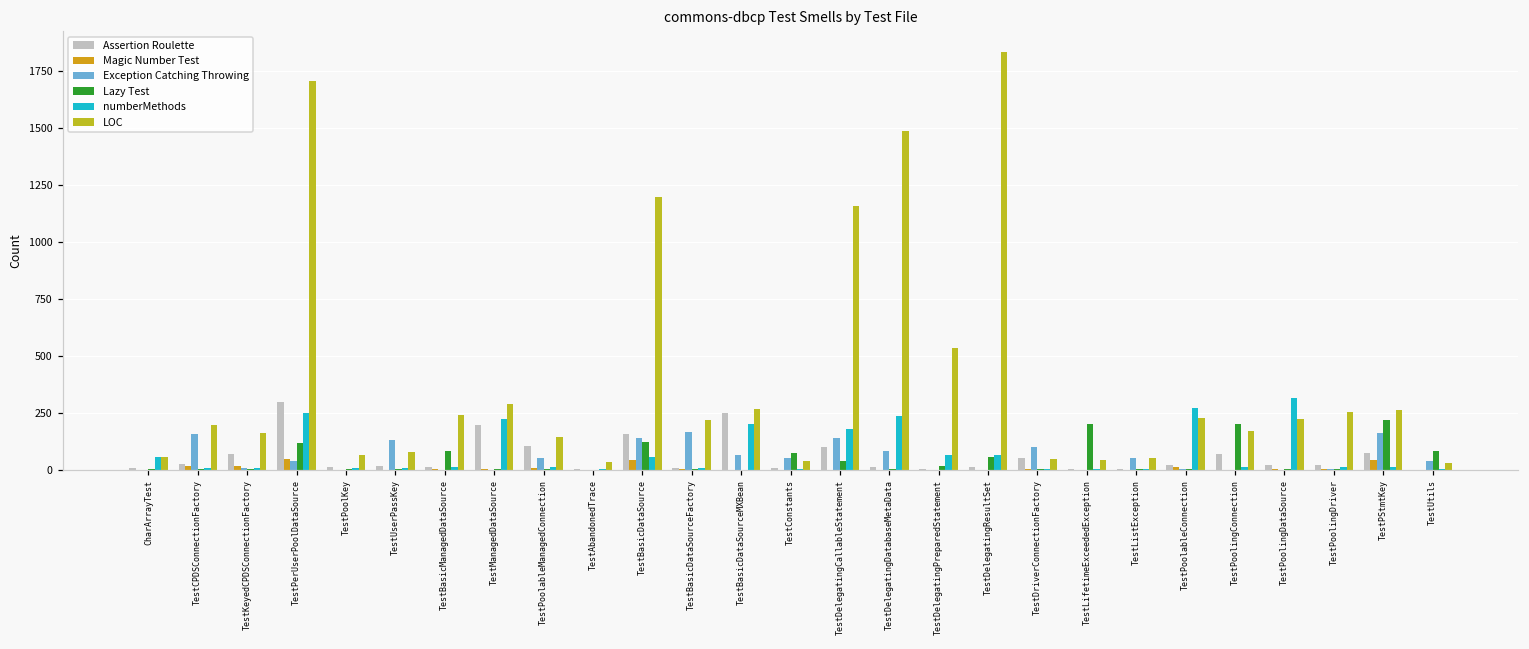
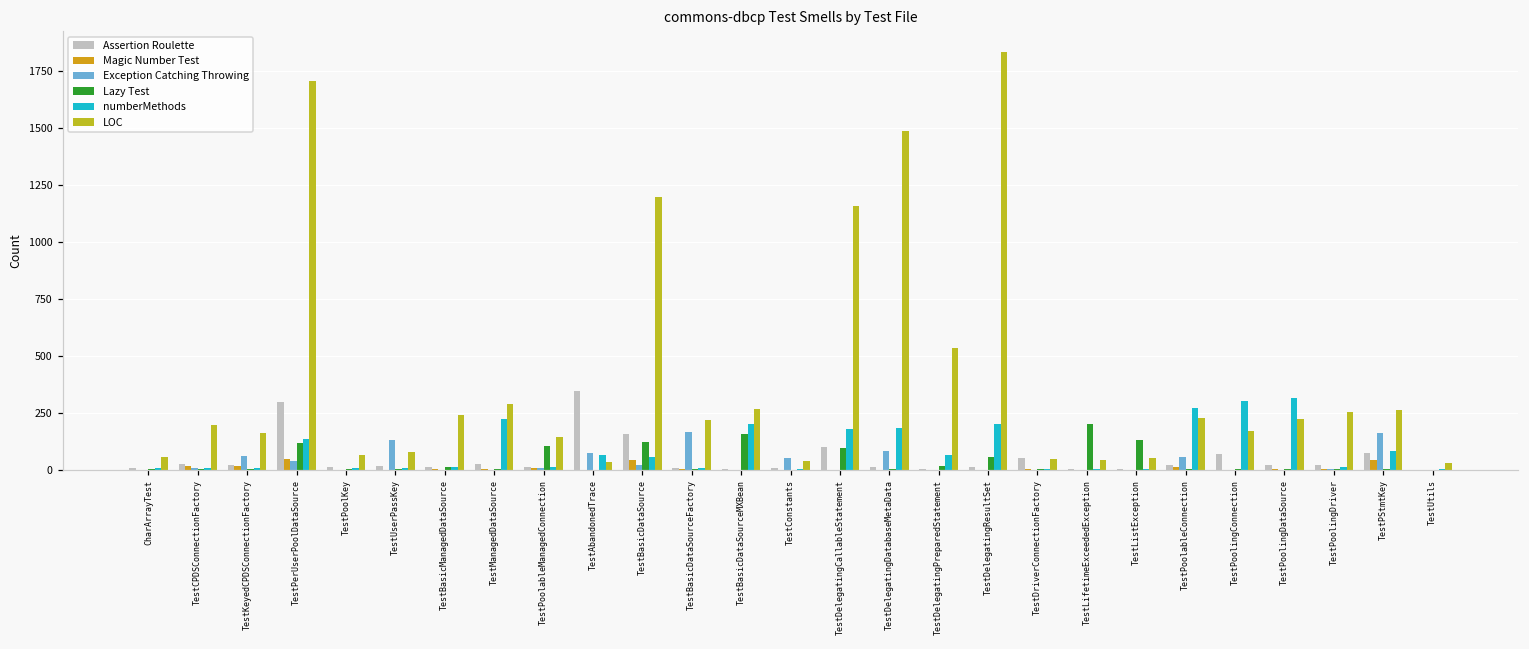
numberMethods, CharArrayTest: 60 -> 10
Exception Catching Throwing, TestCPDSConnectionFactory: 160 -> 10
Assertion Roulette, TestKeyedCPDSConnectionFactory: 70 -> 20
Exception Catching Throwing, TestKeyedCPDSConnectionFactory: 10 -> 60
numberMethods, TestPerUserPoolDataSource: 250 -> 130
Lazy Test, TestBasicManagedDataSource: 80 -> 10
Assertion Roulette, TestManagedDataSource: 190 -> 30
Assertion Roulette, TestPoolableManagedConnection: 100 -> 10
Exception Catching Throwing, TestPoolableManagedConnection: 50 -> 10
Lazy Test, TestPoolableManagedConnection: 0 -> 110
Assertion Roulette, TestAbandonedTrace: 0 -> 350
Exception Catching Throwing, TestAbandonedTrace: 0 -> 80
numberMethods, TestAbandonedTrace: 0 -> 60
Exception Catching Throwing, TestBasicDataSource: 140 -> 20
Assertion Roulette, TestBasicDataSourceMXBean: 250 -> 0
Exception Catching Throwing, TestBasicDataSourceMXBean: 70 -> 0
Lazy Test, TestBasicDataSourceMXBean: 0 -> 160
Lazy Test, TestConstants: 70 -> 0
Exception Catching Throwing, TestDelegatingCallableStatement: 140 -> 0
Lazy Test, TestDelegatingCallableStatement: 40 -> 90
numberMethods, TestDelegatingDatabaseMetaData: 240 -> 180
numberMethods, TestDelegatingResultSet: 60 -> 200
Exception Catching Throwing, TestDriverConnectionFactory: 100 -> 0
Exception Catching Throwing, TestListException: 50 -> 0
Lazy Test, TestListException: 0 -> 130
Exception Catching Throwing, TestPoolableConnection: 0 -> 60
Lazy Test, TestPoolingConnection: 200 -> 0
numberMethods, TestPoolingConnection: 10 -> 300
Lazy Test, TestPStmtKey: 220 -> 0
numberMethods, TestPStmtKey: 10 -> 80
Exception Catching Throwing, TestUtils: 40 -> 0
Lazy Test, TestUtils: 80 -> 0
